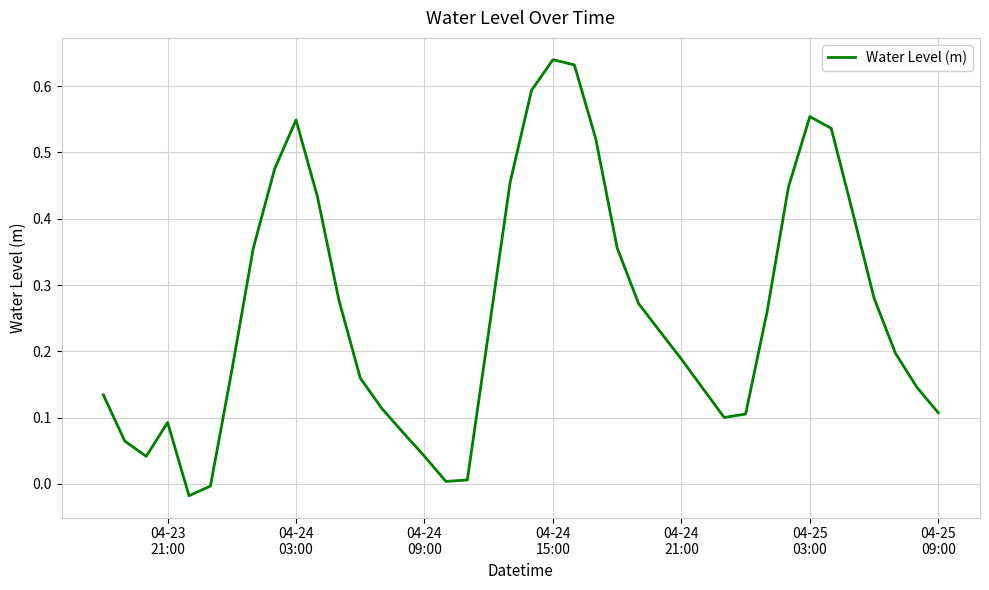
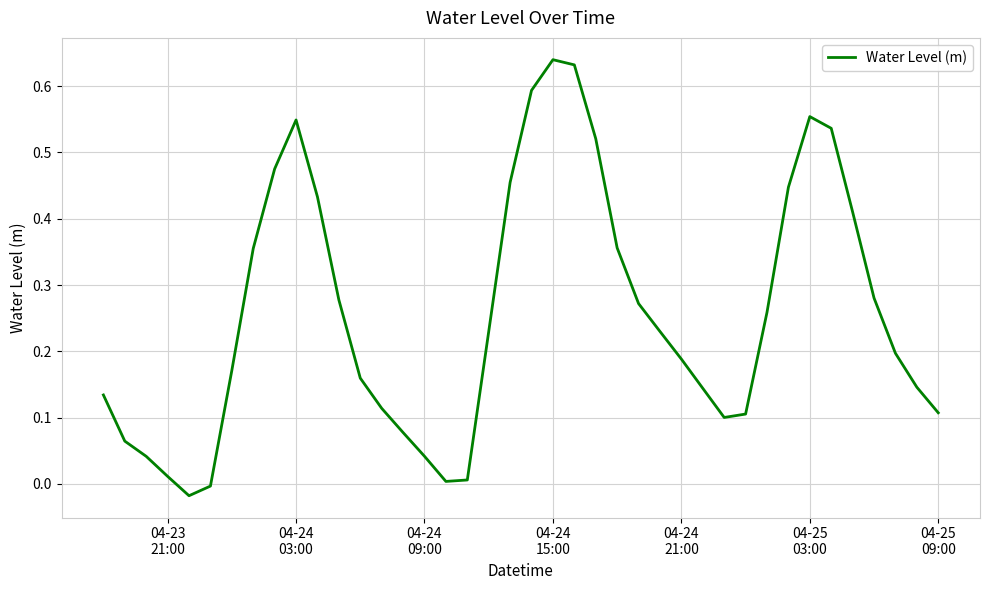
04-23 21:00: 0.09 -> 0.01
